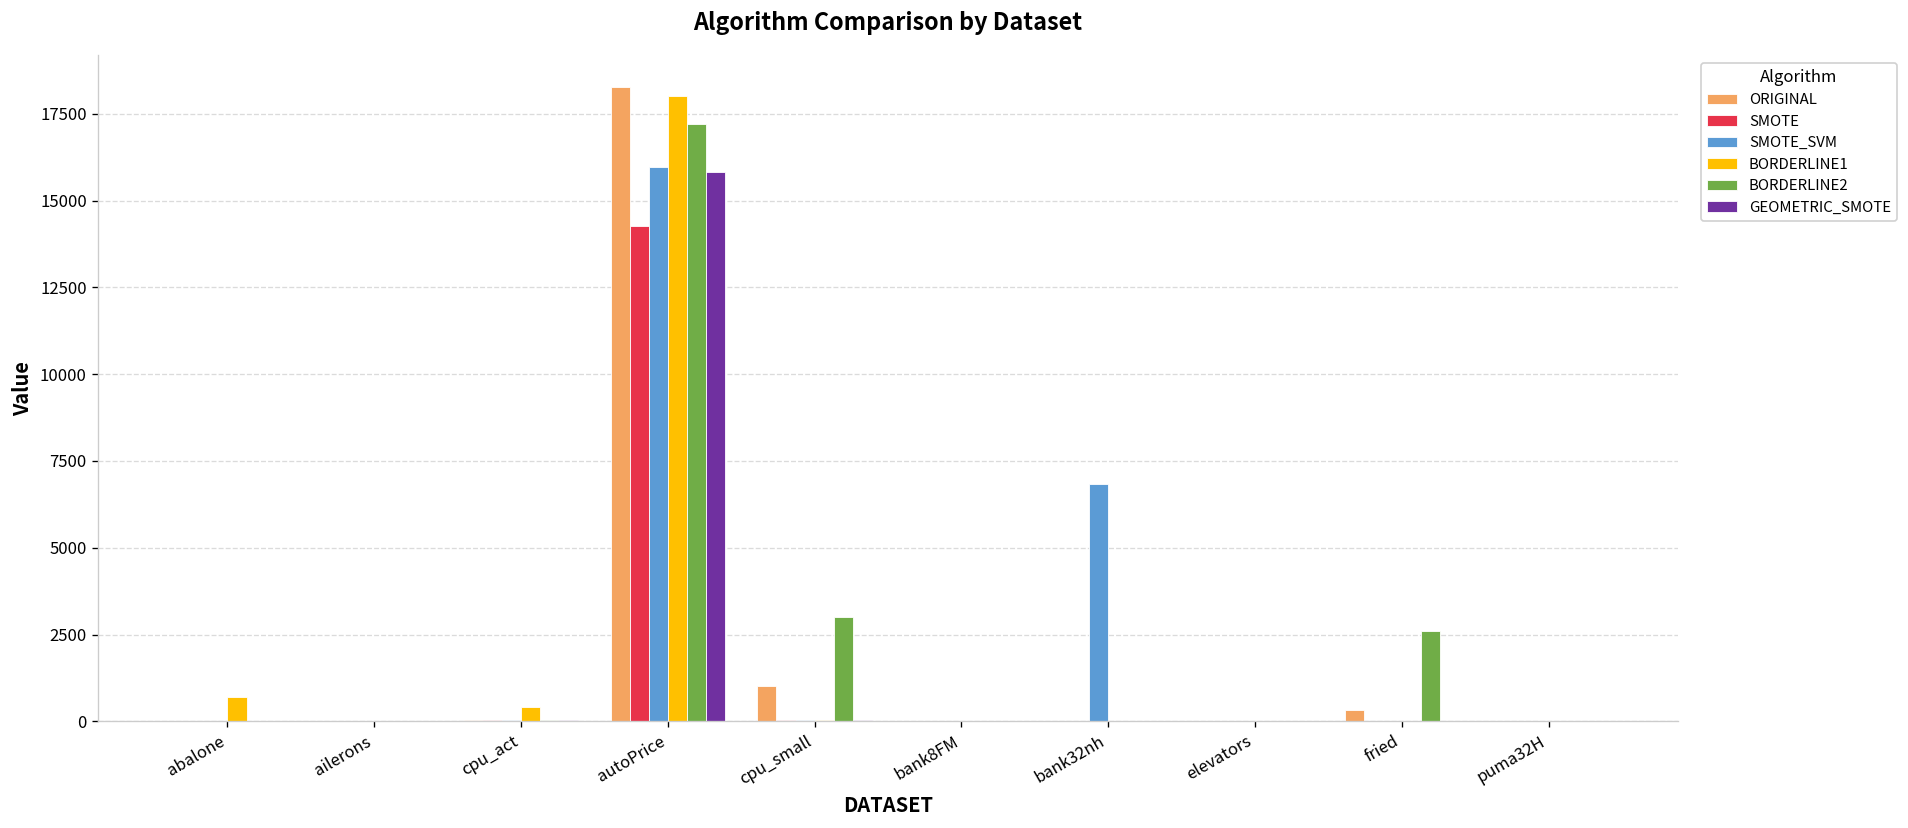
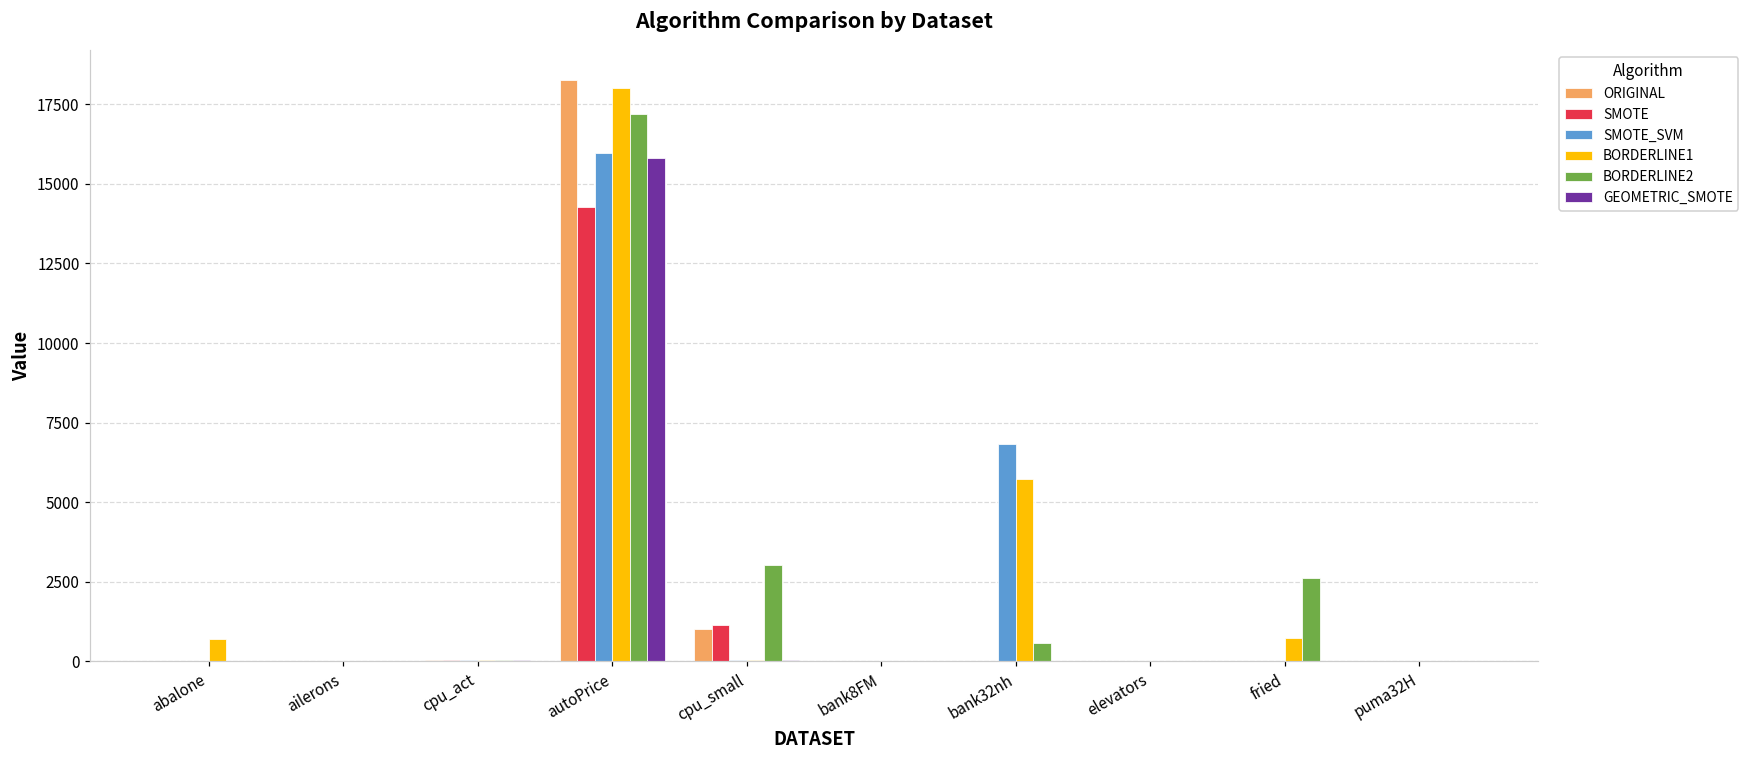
BORDERLINE1, cpu_act: 400 -> 0
SMOTE, cpu_small: 0 -> 1100
BORDERLINE1, bank32nh: 0 -> 5700
BORDERLINE2, bank32nh: 0 -> 600
ORIGINAL, fried: 300 -> 0
BORDERLINE1, fried: 0 -> 700
